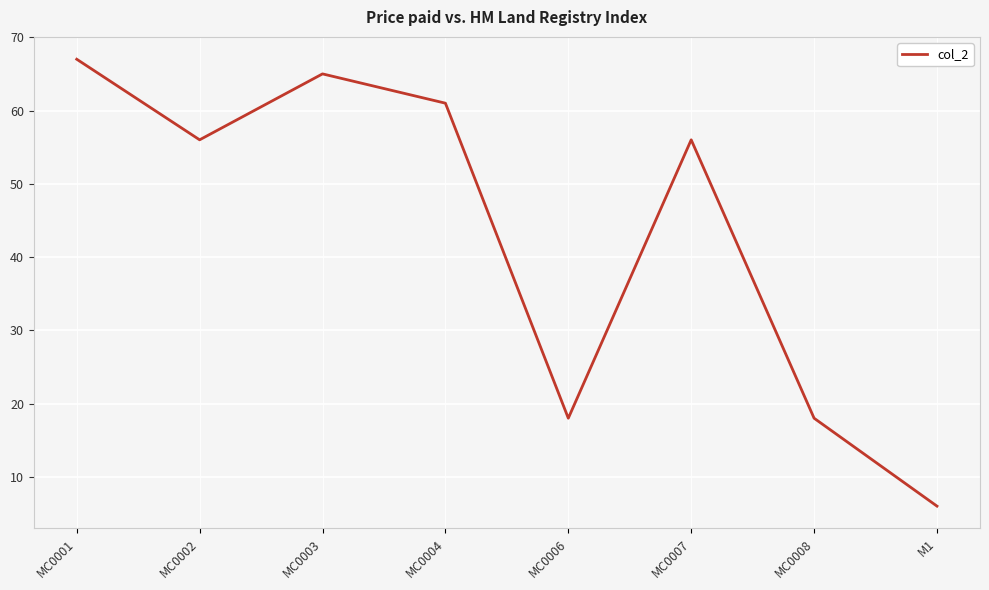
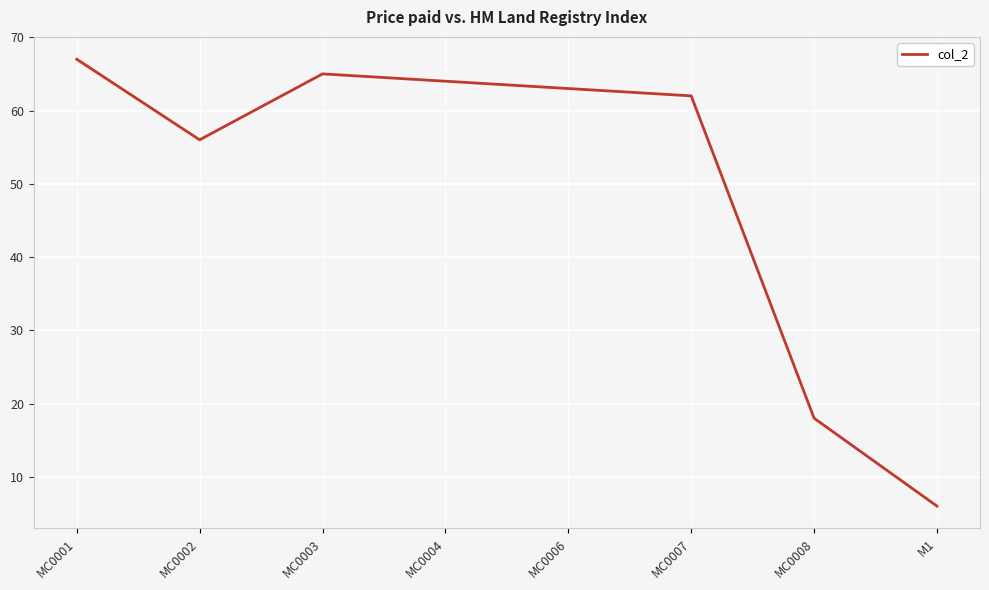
MC0004: 61 -> 64
MC0006: 18 -> 63
MC0007: 56 -> 62
